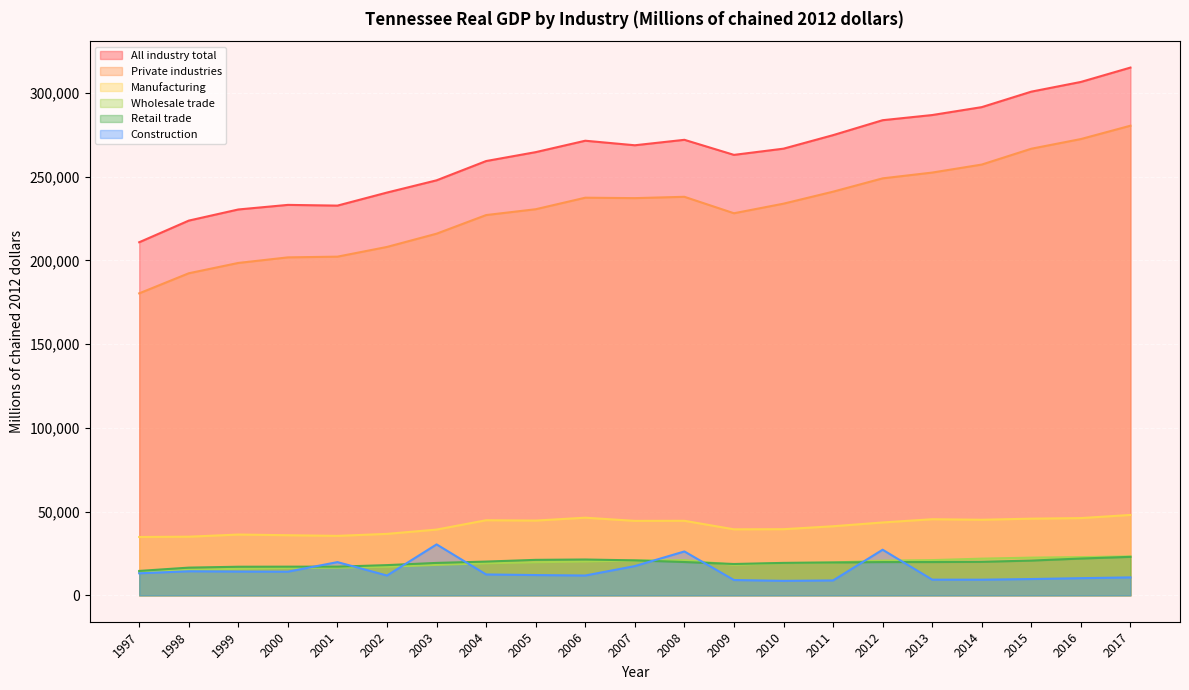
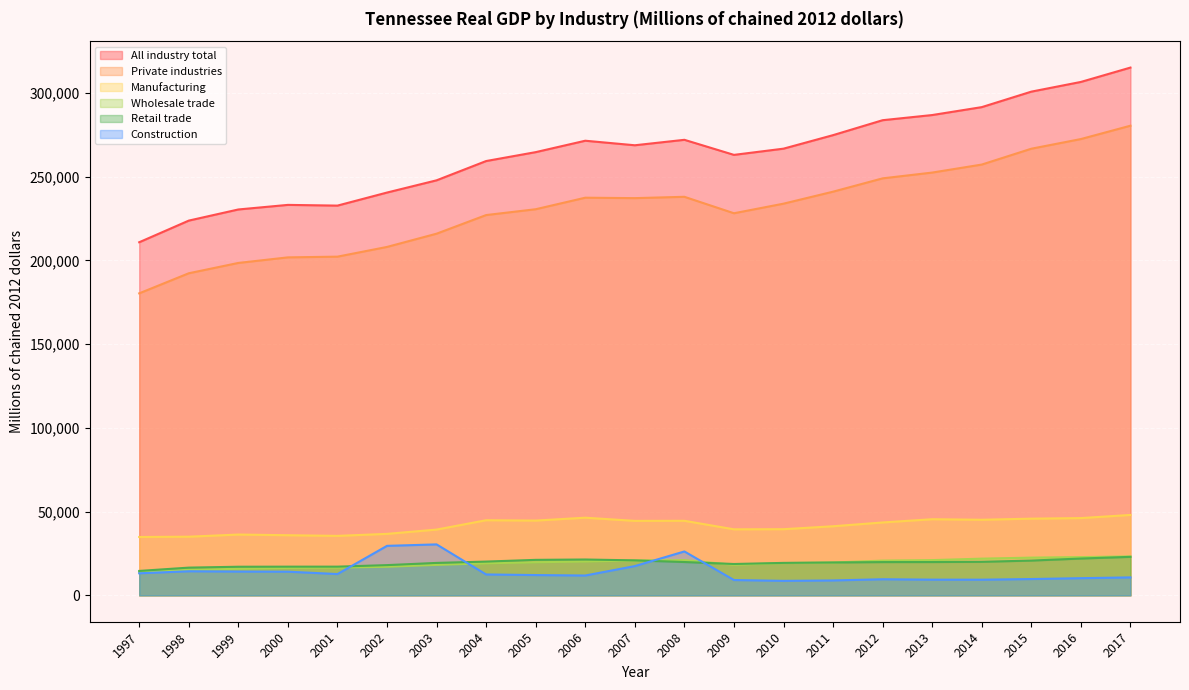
Construction, 2001: 20,000 -> 13,000
Construction, 2002: 12,000 -> 30,000
Construction, 2012: 27,000 -> 10,000
